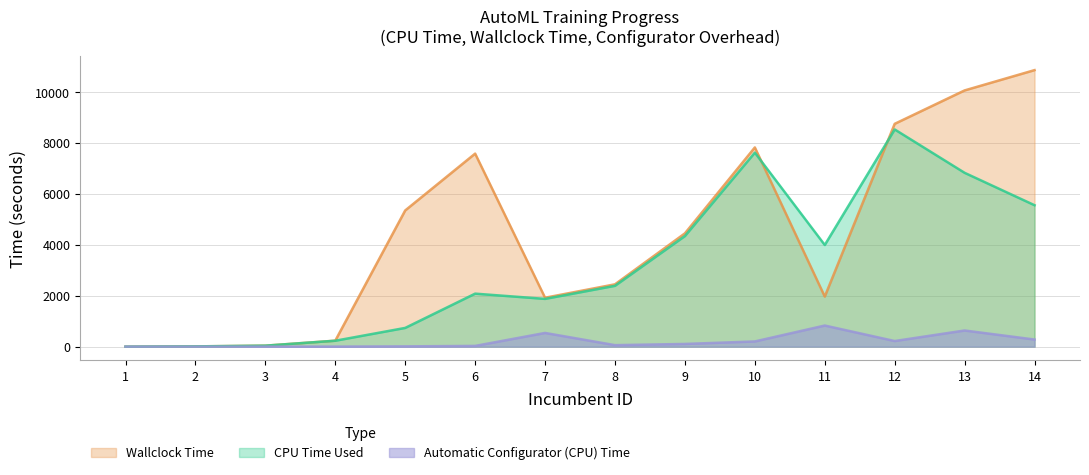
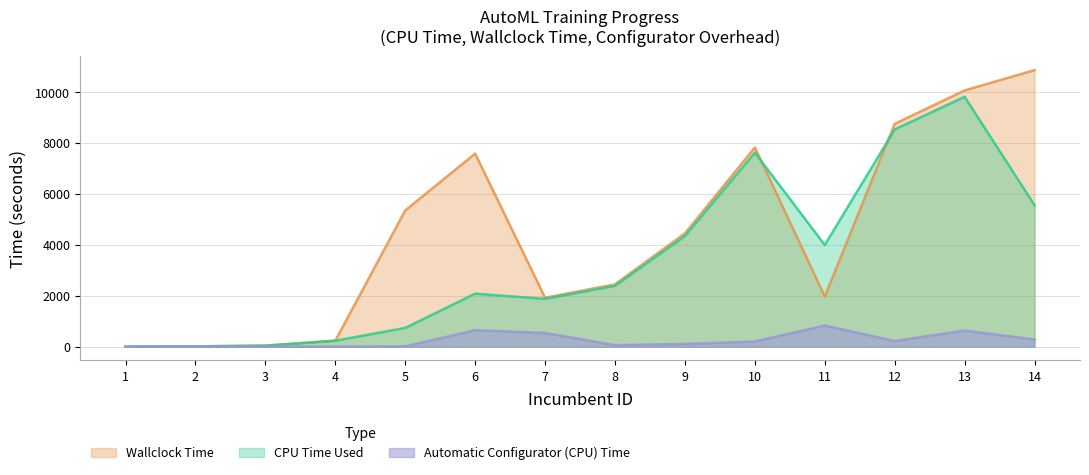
Automatic Configurator (CPU) Time, 6: 0 -> 600
CPU Time Used, 13: 6800 -> 9800
